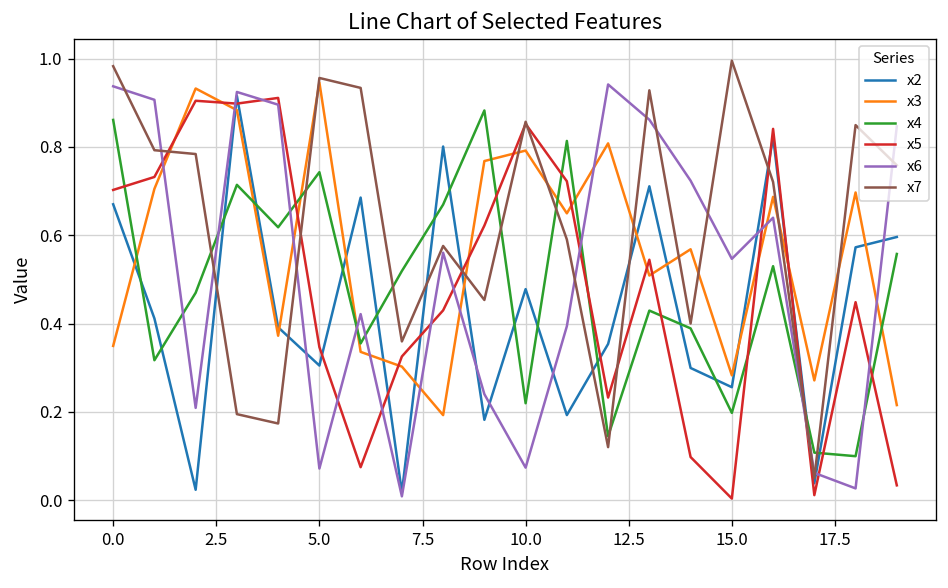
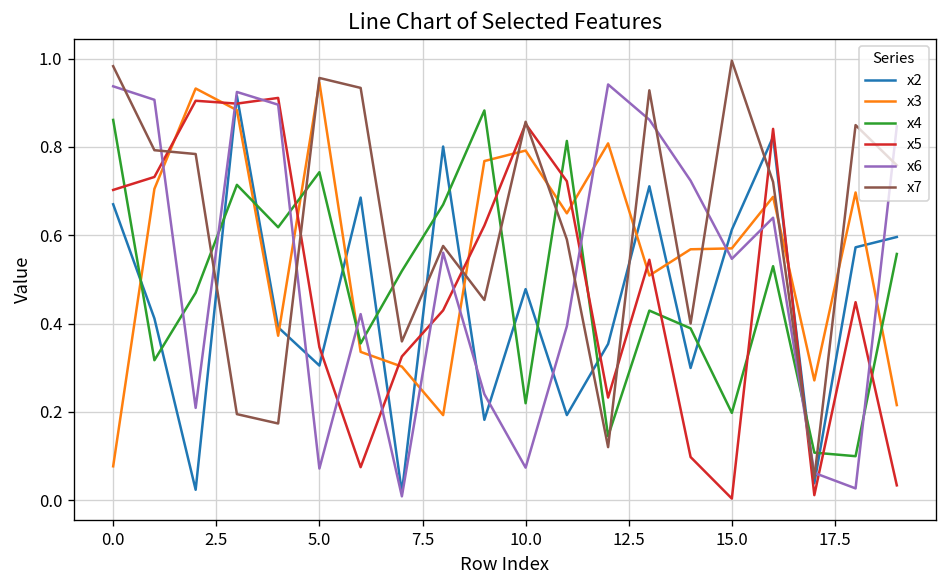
x3, 0.0: 0.35 -> 0.08
x2, 15.0: 0.26 -> 0.61
x3, 15.0: 0.28 -> 0.57
